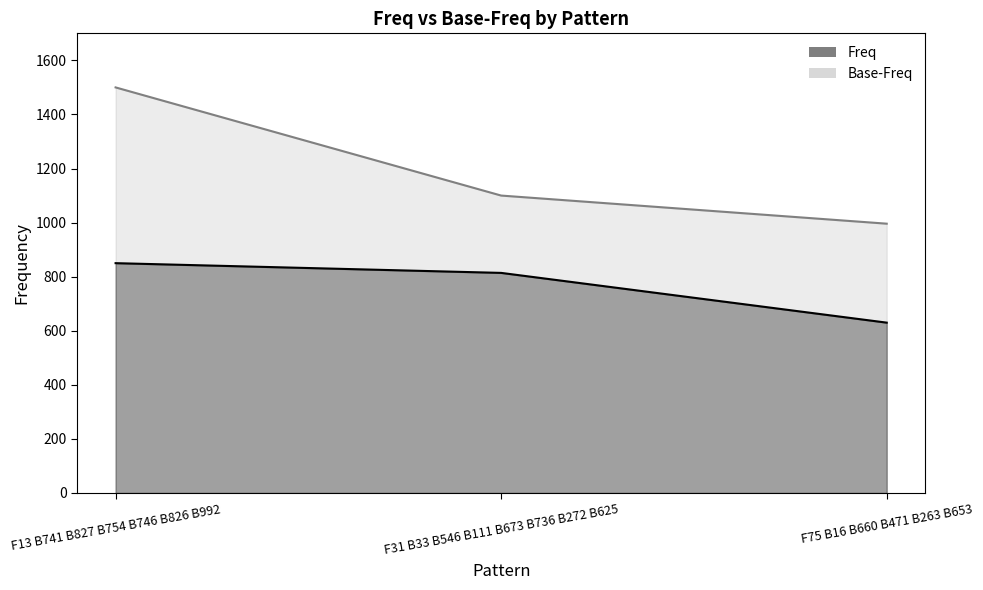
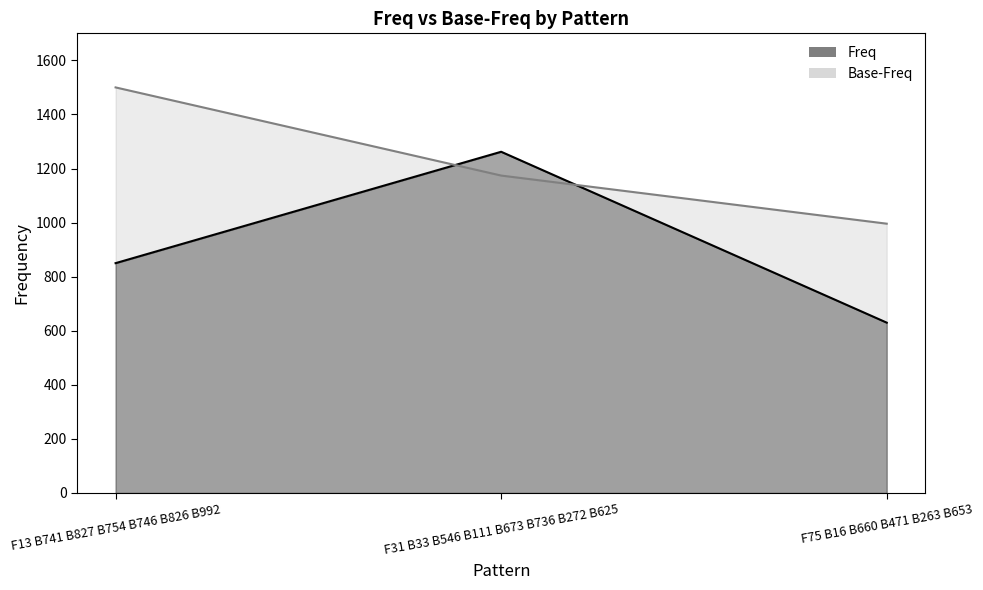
Freq, F31 B33 B546 B111 B673 B736 B272 B625: 810 -> 1260
Base-Freq, F31 B33 B546 B111 B673 B736 B272 B625: 1100 -> 1170
